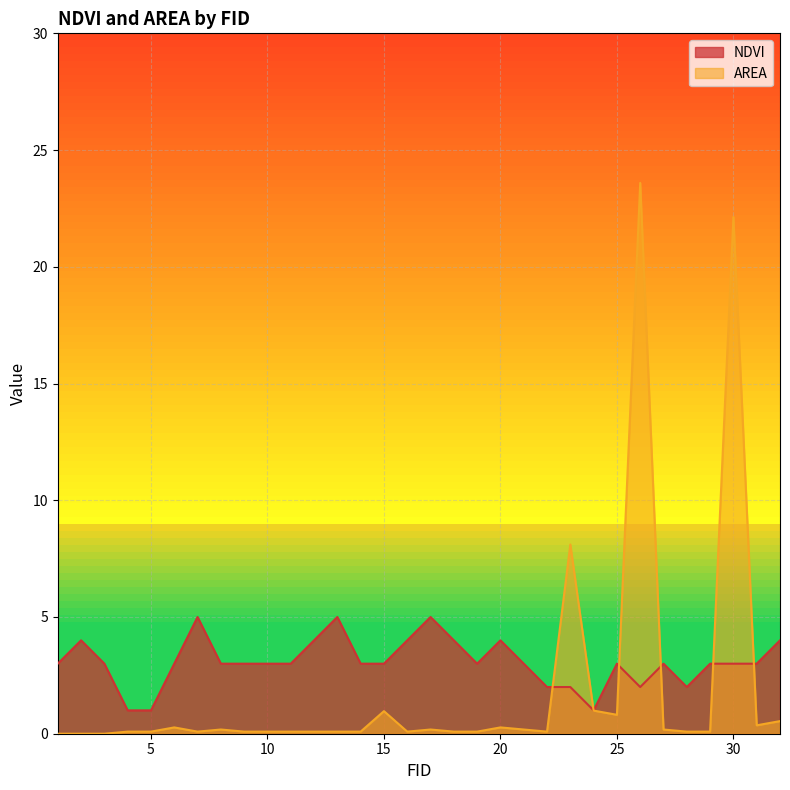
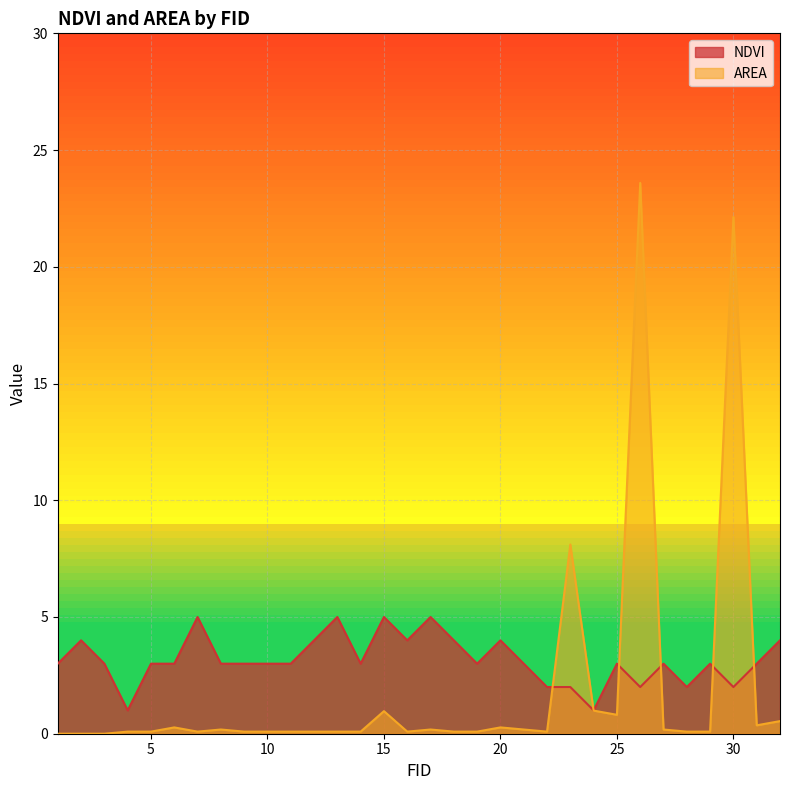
NDVI, 5: 1 -> 3
NDVI, 15: 3 -> 5
NDVI, 30: 3 -> 2
